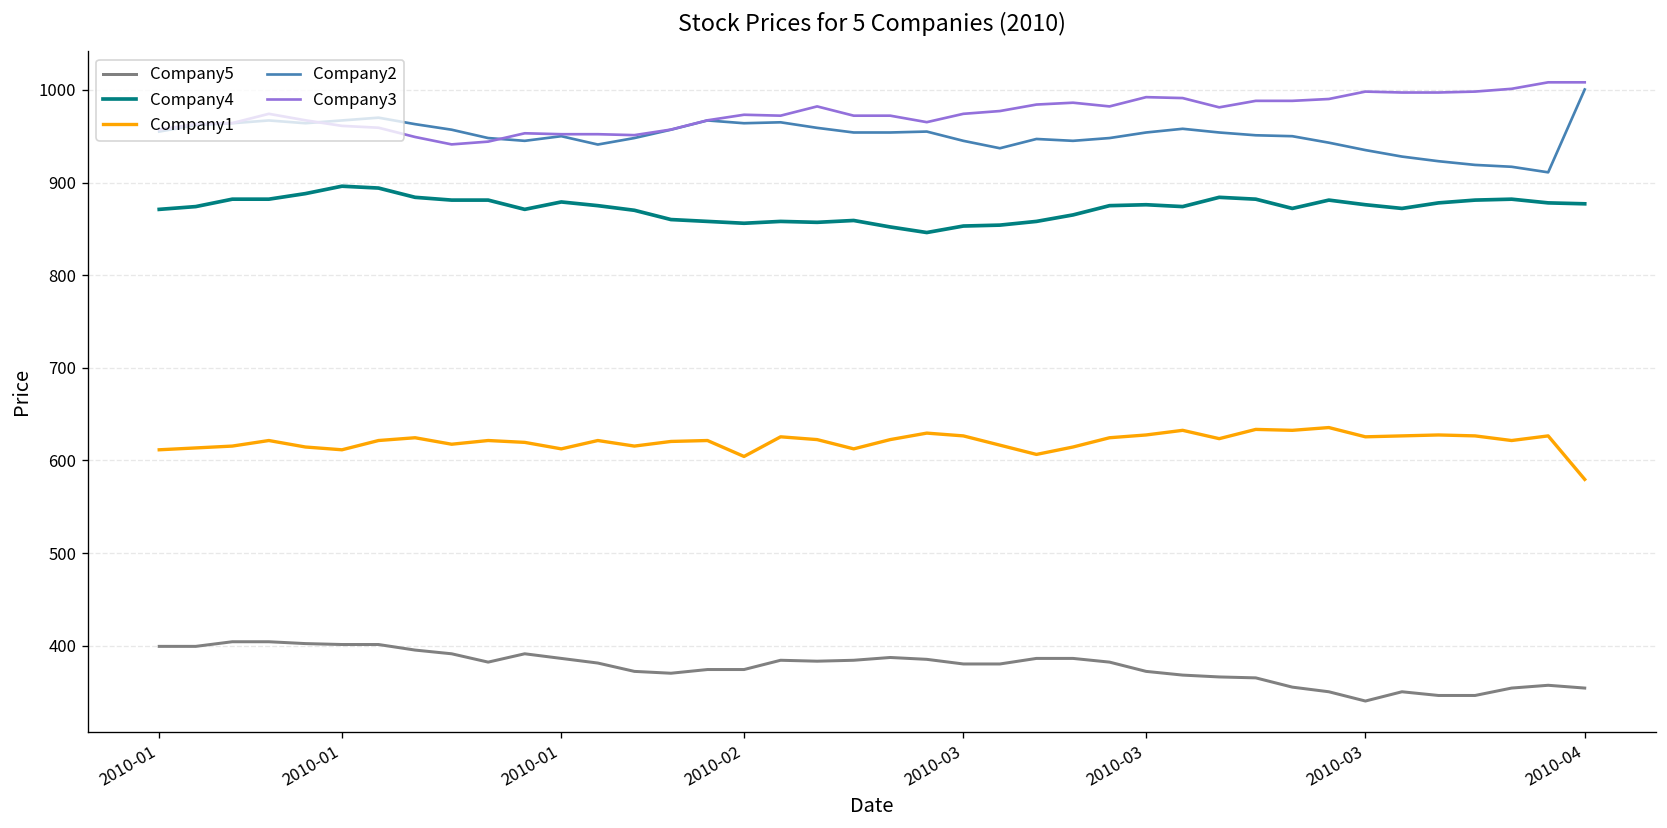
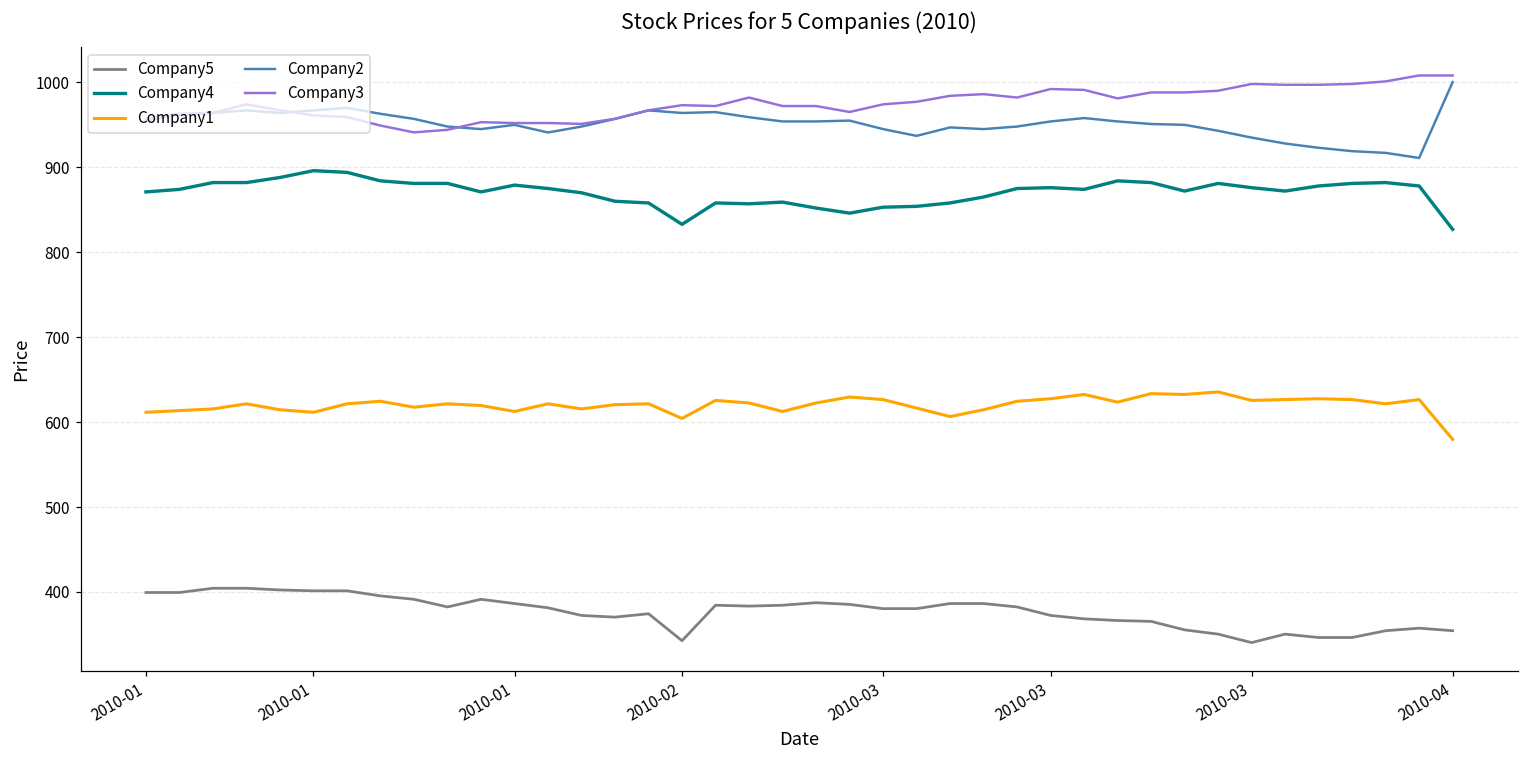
Company5, 2010-02: 370 -> 340
Company4, 2010-02: 860 -> 830
Company4, 2010-04: 880 -> 830
